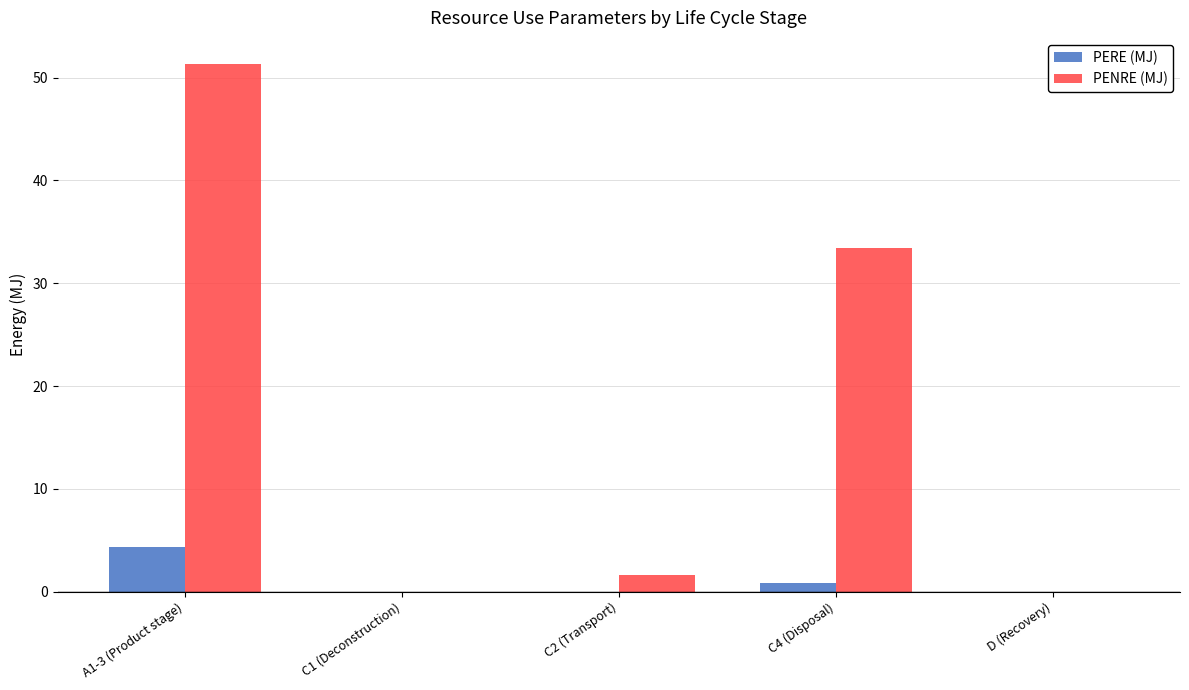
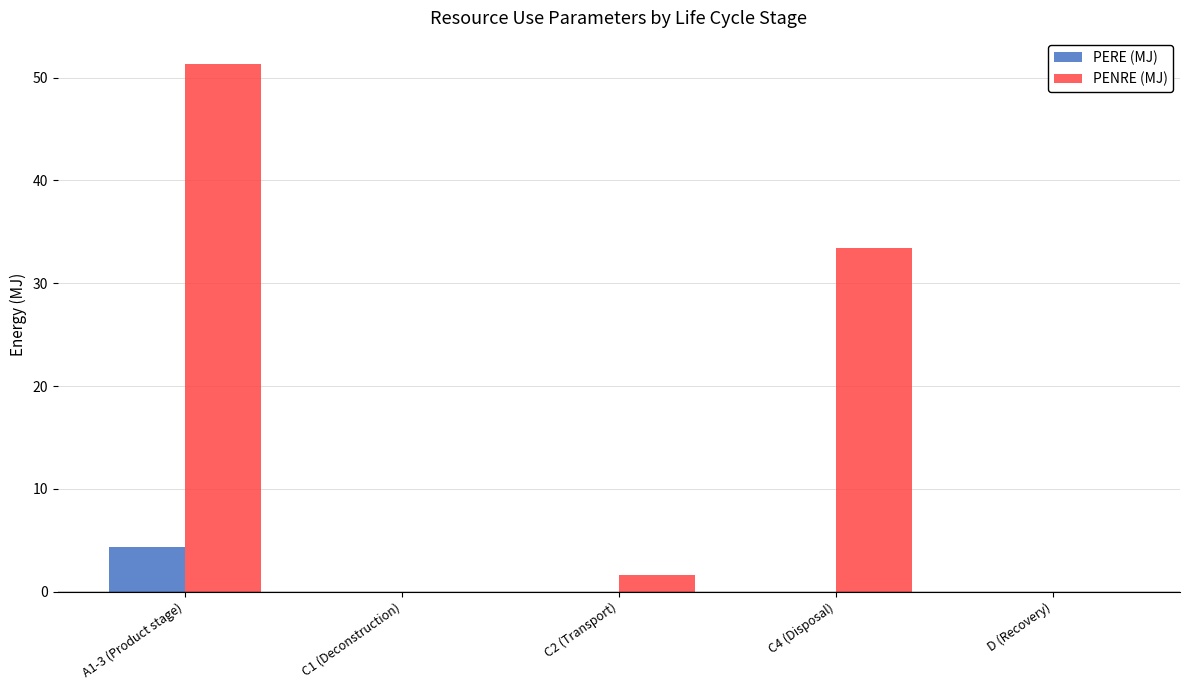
PERE (MJ), C4 (Disposal): 0.9 -> 0.0
